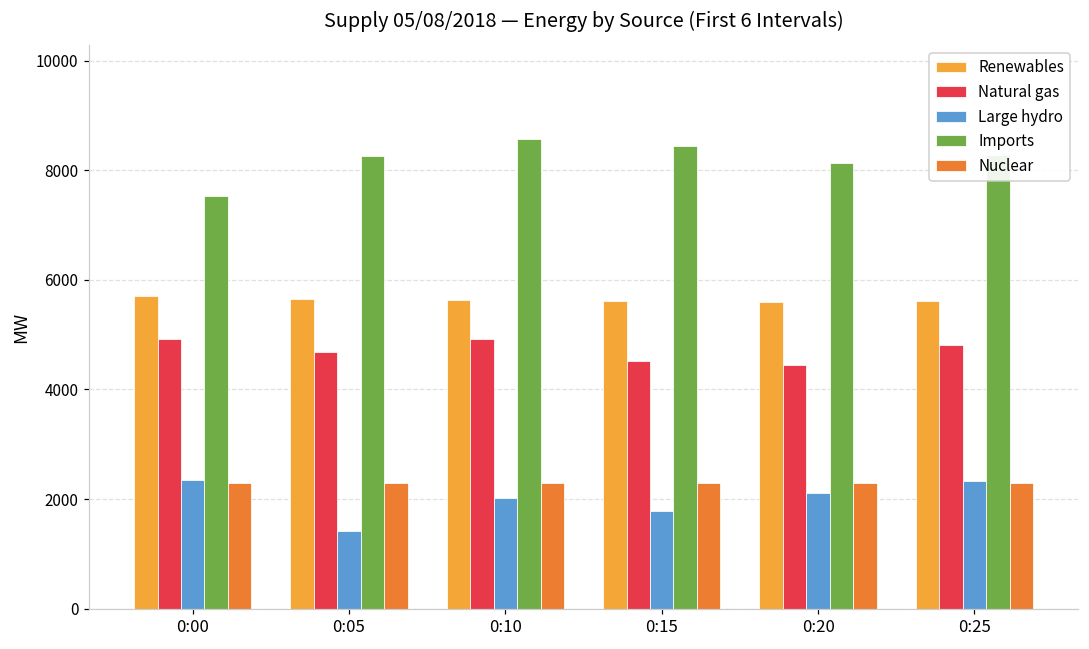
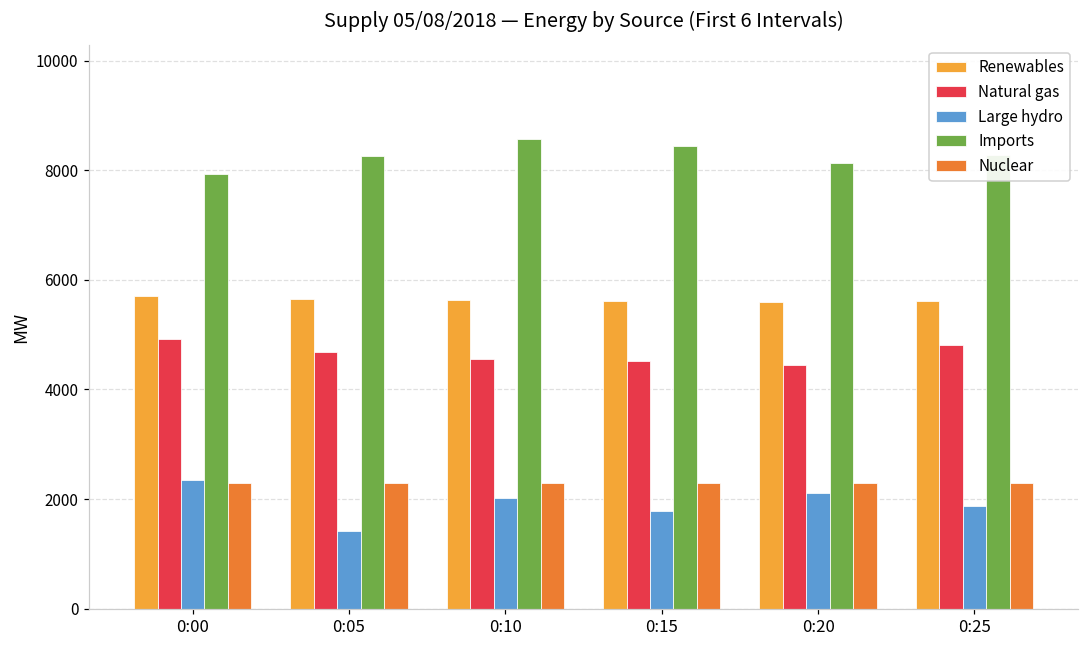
Imports, 0:00: 7500 -> 7900
Natural gas, 0:10: 4900 -> 4600
Large hydro, 0:25: 2300 -> 1900
